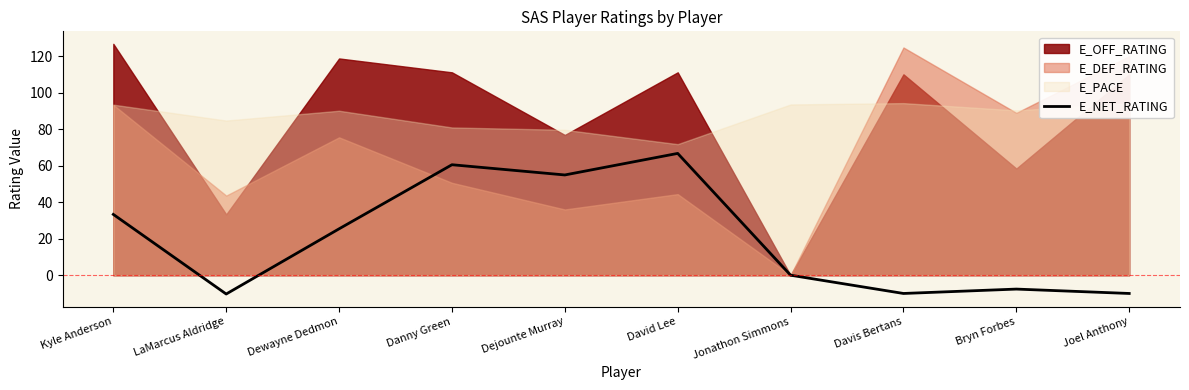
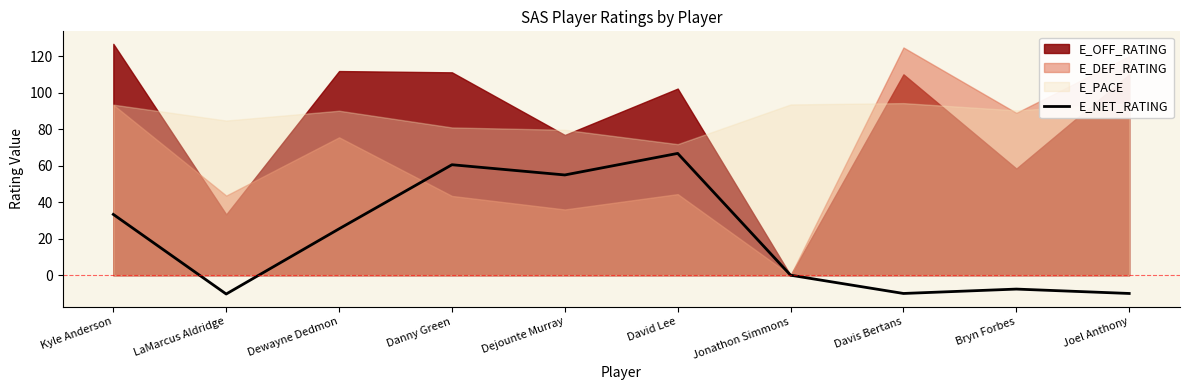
E_OFF_RATING, Dewayne Dedmon: 119 -> 112
E_DEF_RATING, Danny Green: 51 -> 43
E_OFF_RATING, David Lee: 111 -> 102
